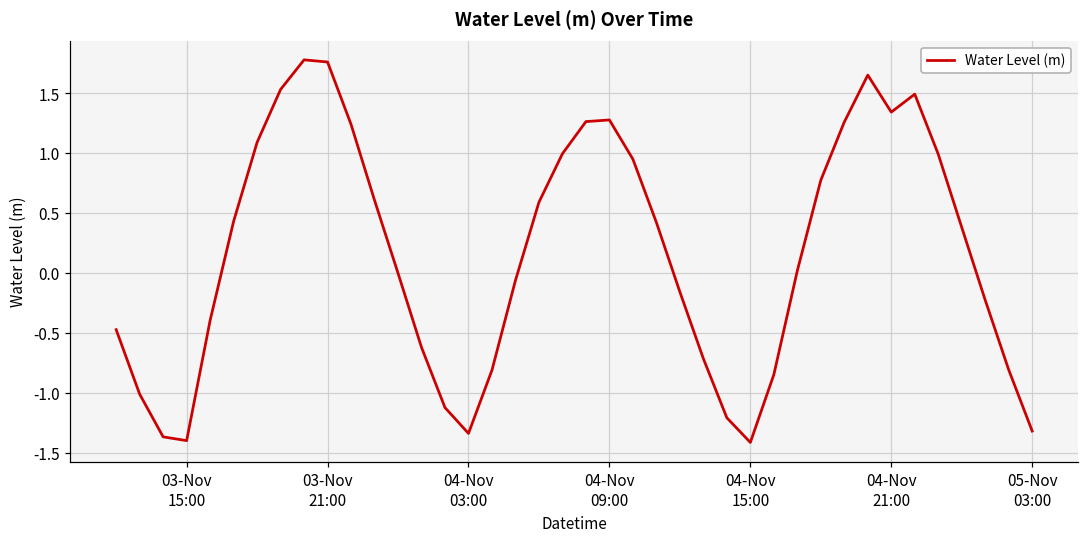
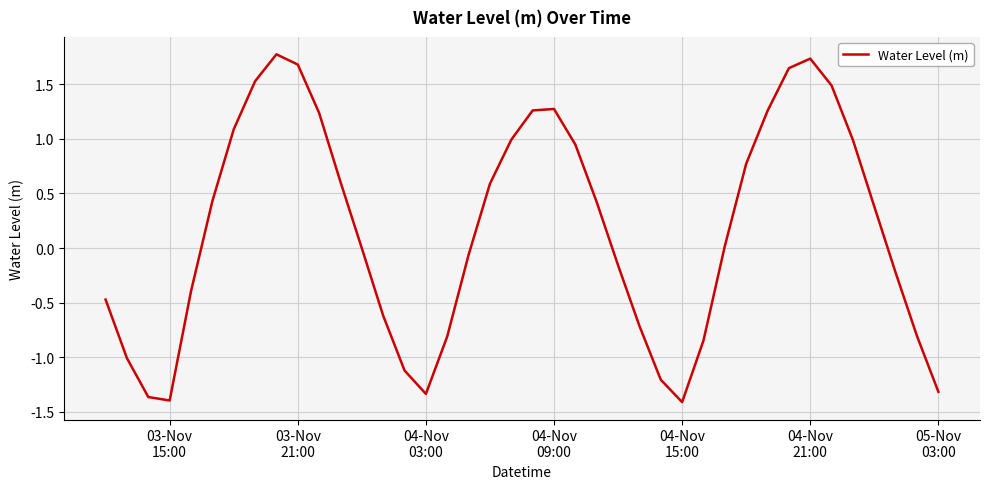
03-Nov 21:00: 1.76 -> 1.68
04-Nov 21:00: 1.34 -> 1.74
